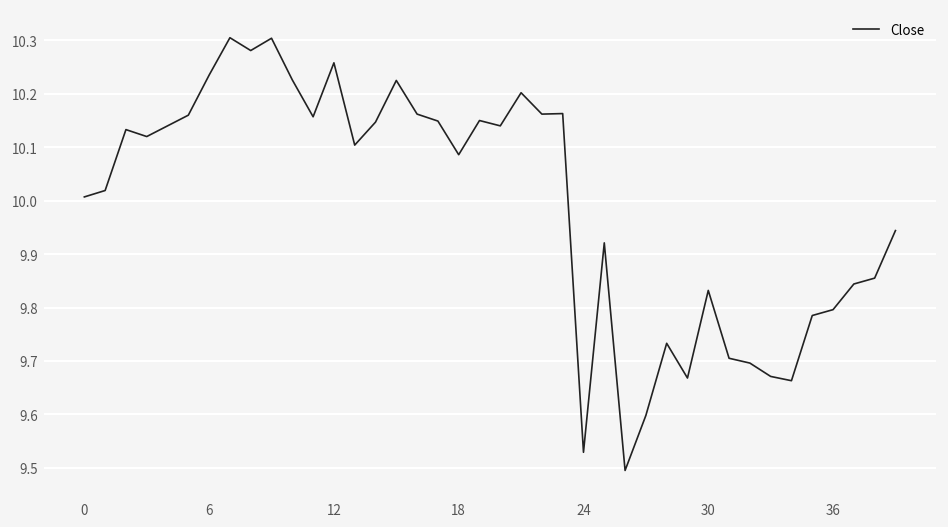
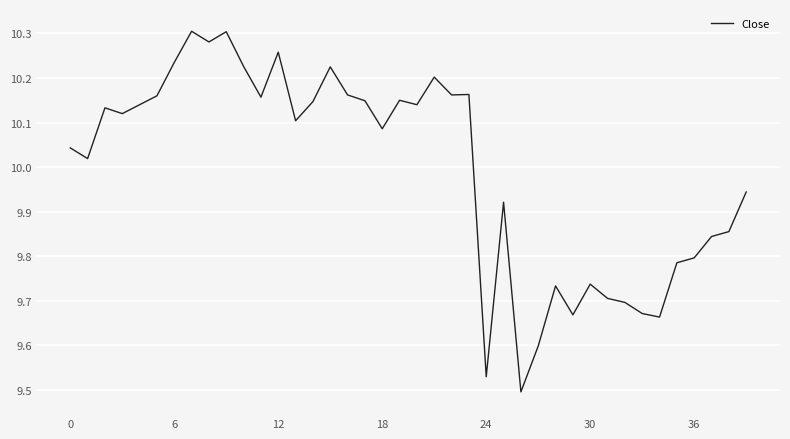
0: 10.01 -> 10.04
30: 9.83 -> 9.74
